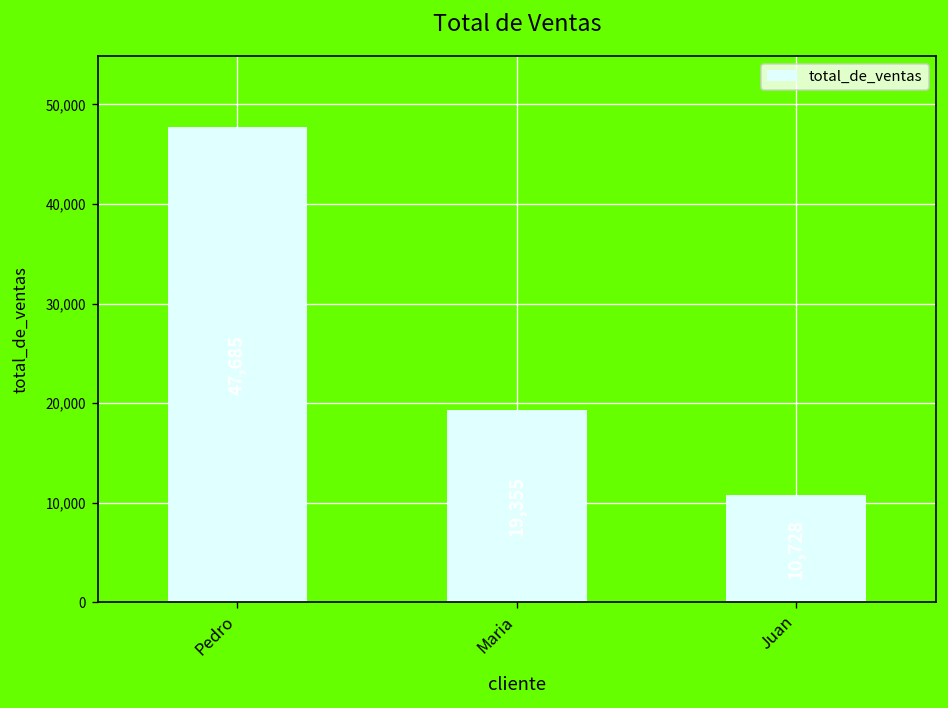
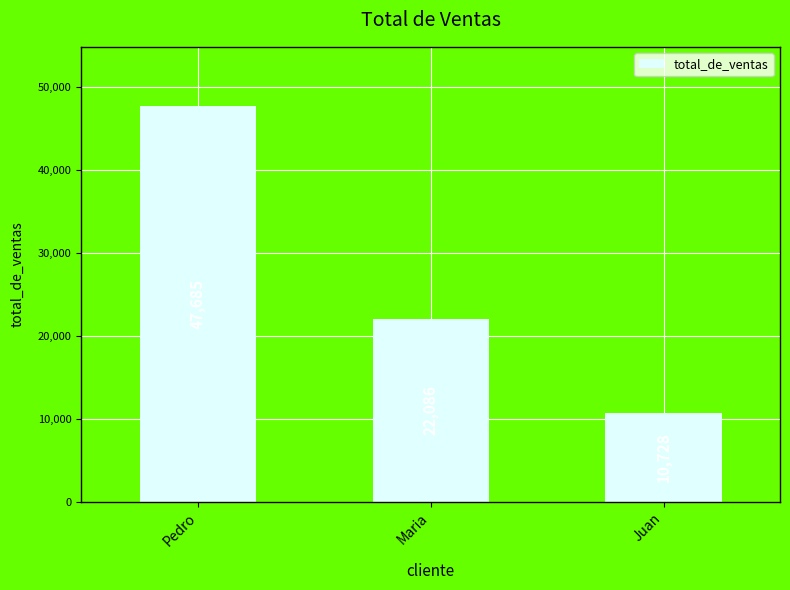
Maria: 19,000 -> 22,000
